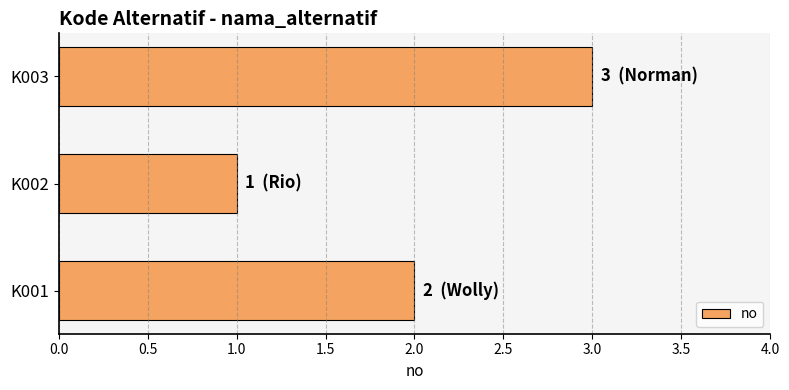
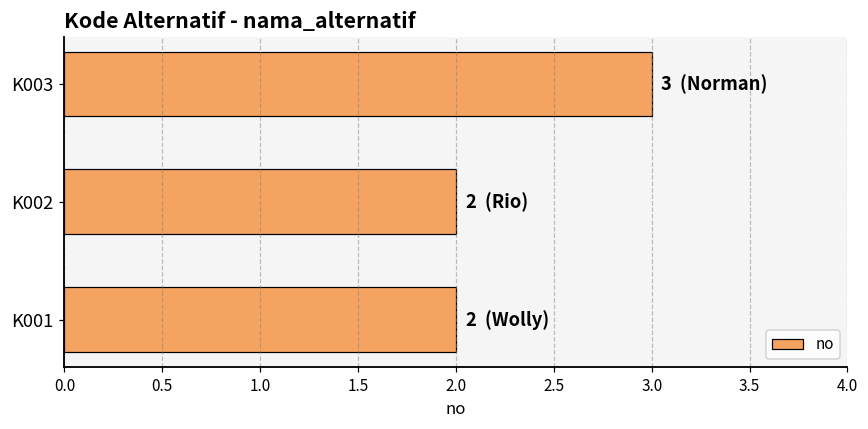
K002: 1 -> 2
